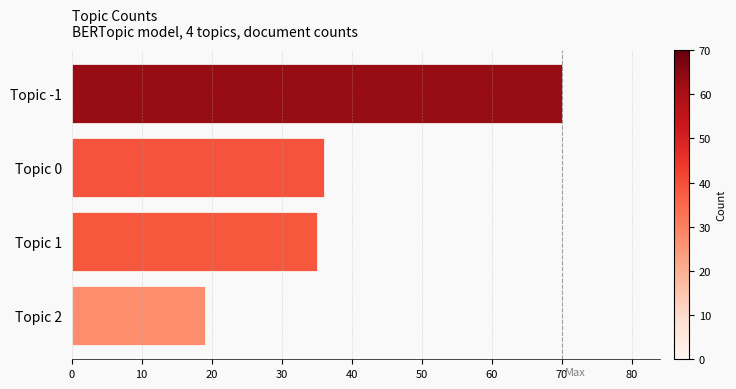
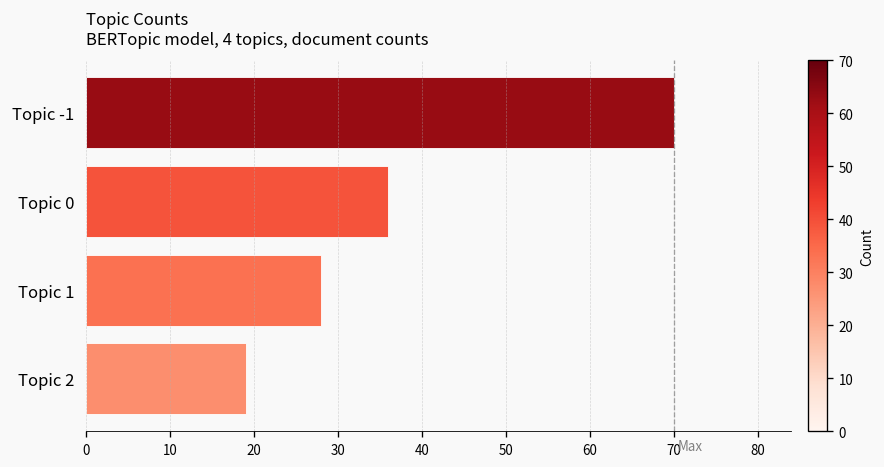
Topic 1: 35 -> 28
